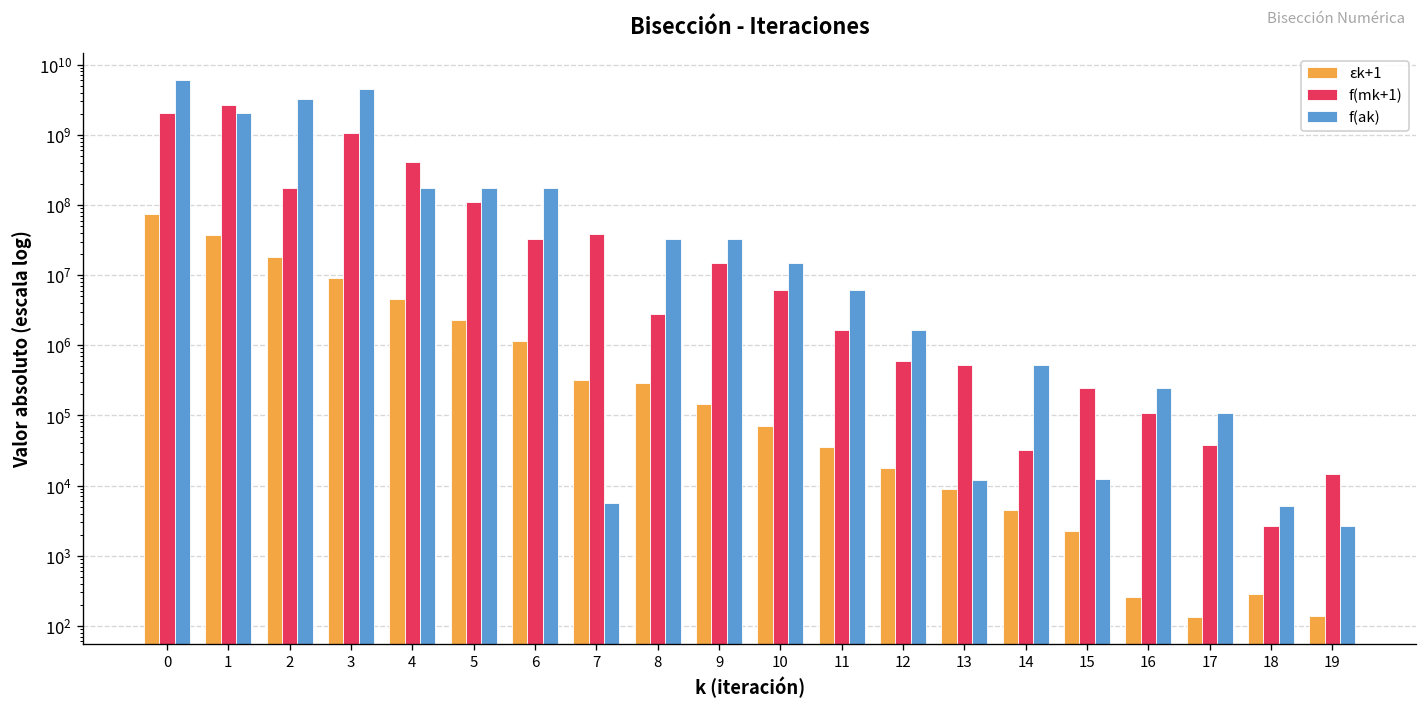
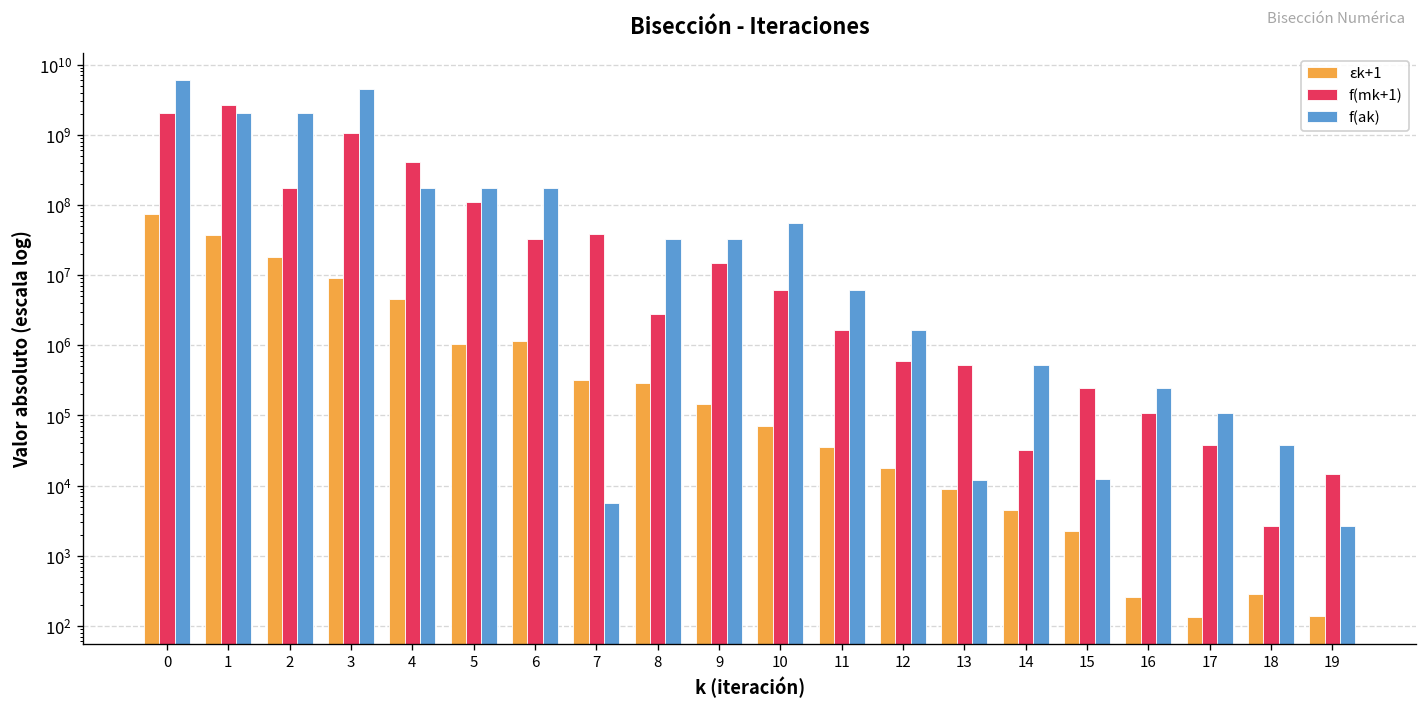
f(ak), 2: 3000000000 -> 2000000000
εk+1, 5: 2300000 -> 1000000
f(ak), 10: 15000000 -> 60000000
f(ak), 18: 5000 -> 40000
